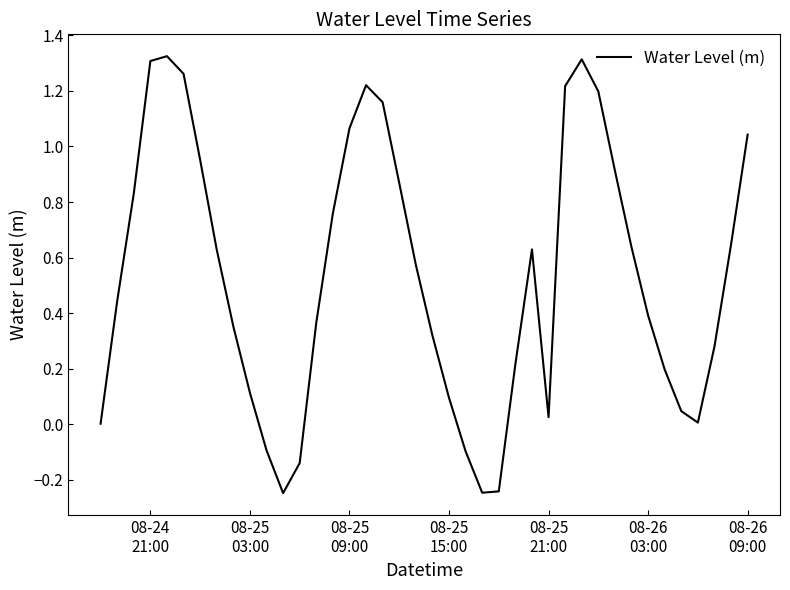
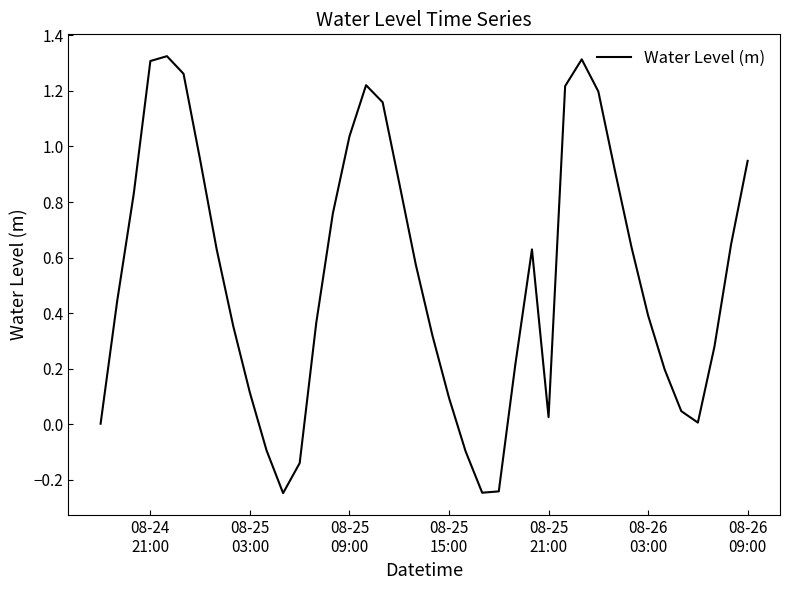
08-25 09:00: 1.07 -> 1.04
08-26 09:00: 1.04 -> 0.95
